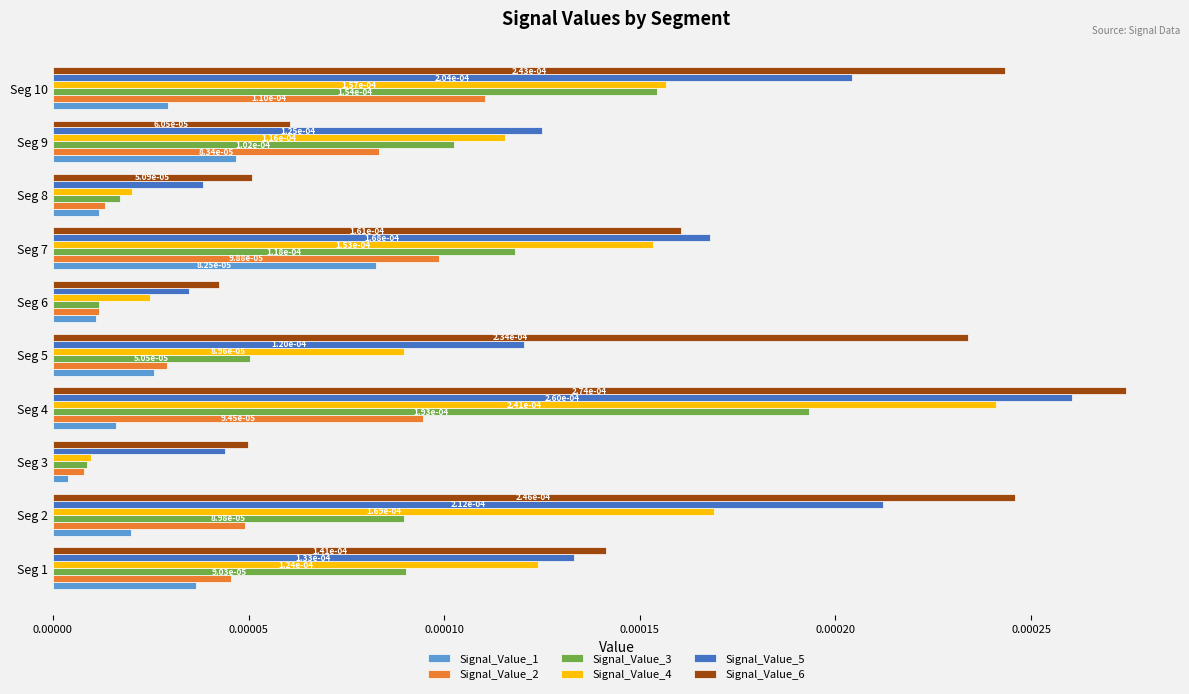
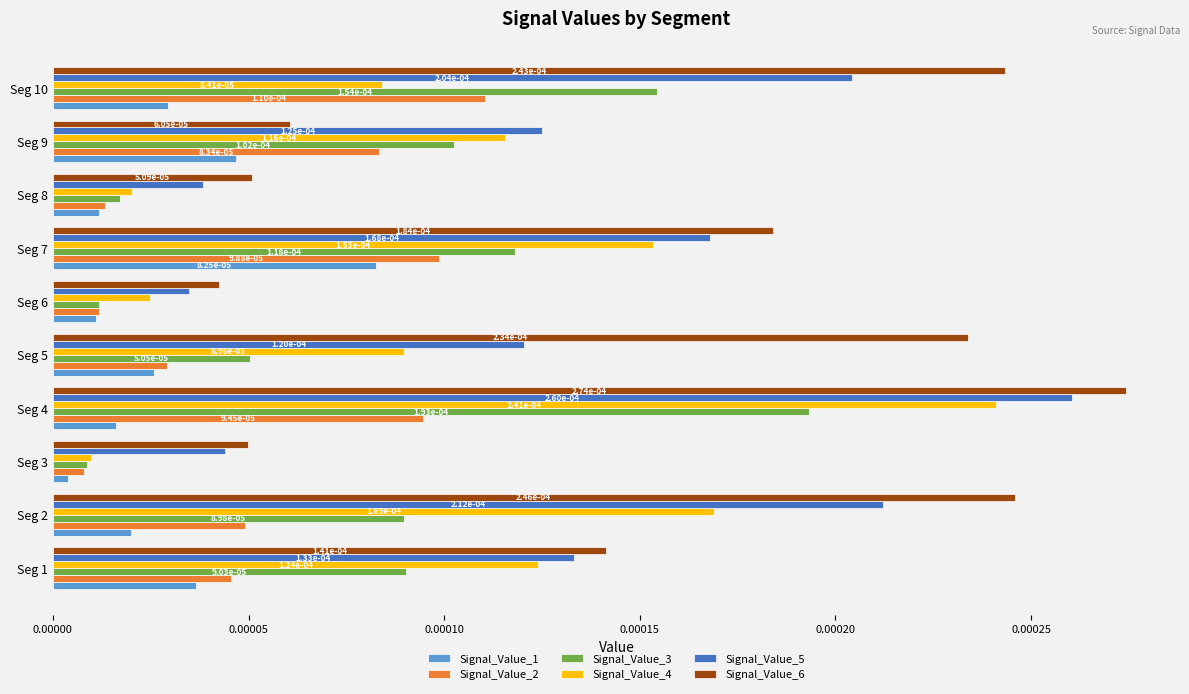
Signal_Value_4, Seg 10: 1.57e-04 -> 8.41e-05
Signal_Value_6, Seg 7: 1.61e-04 -> 1.84e-04
